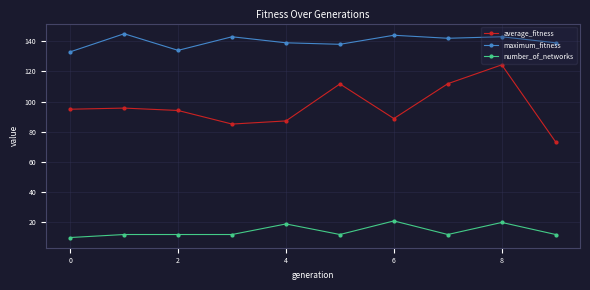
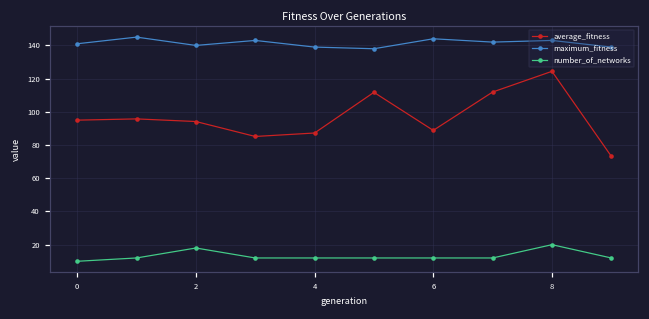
maximum_fitness, 0: 133 -> 141
maximum_fitness, 2: 134 -> 140
number_of_networks, 2: 12 -> 18
number_of_networks, 4: 19 -> 12
number_of_networks, 6: 21 -> 12
